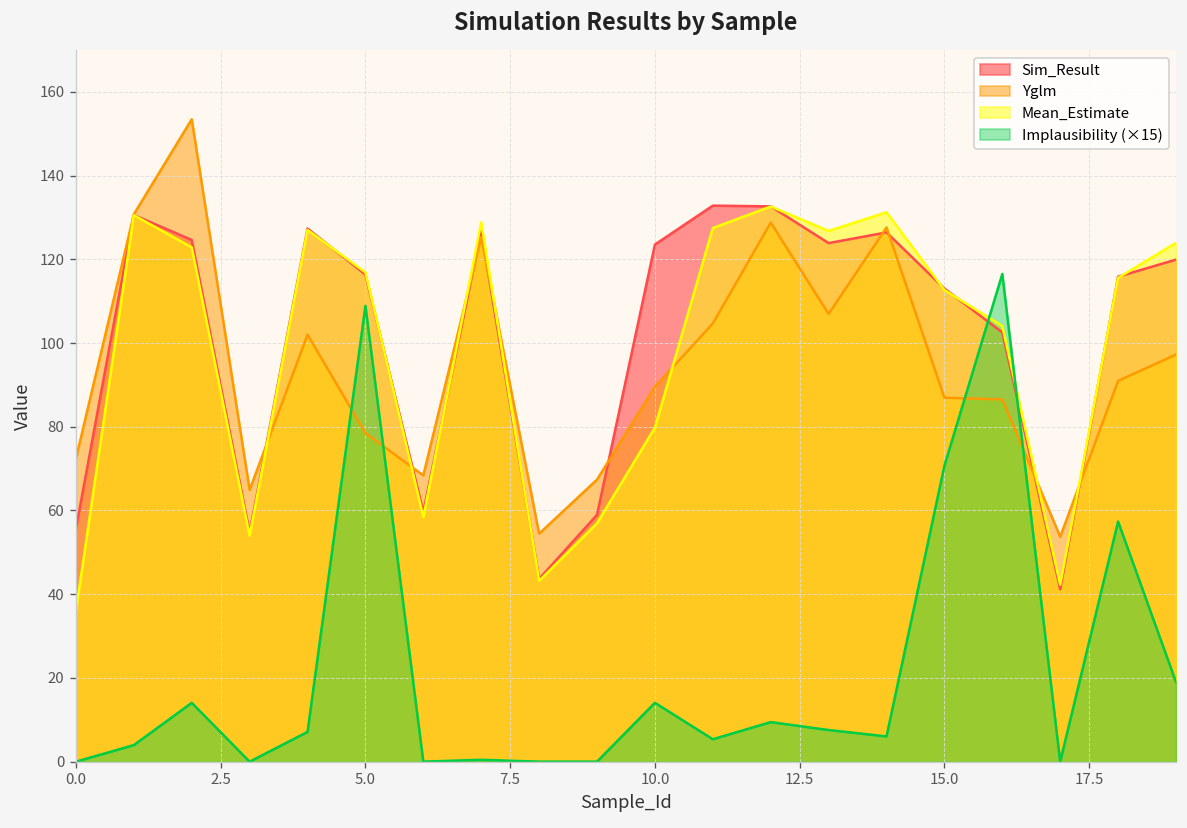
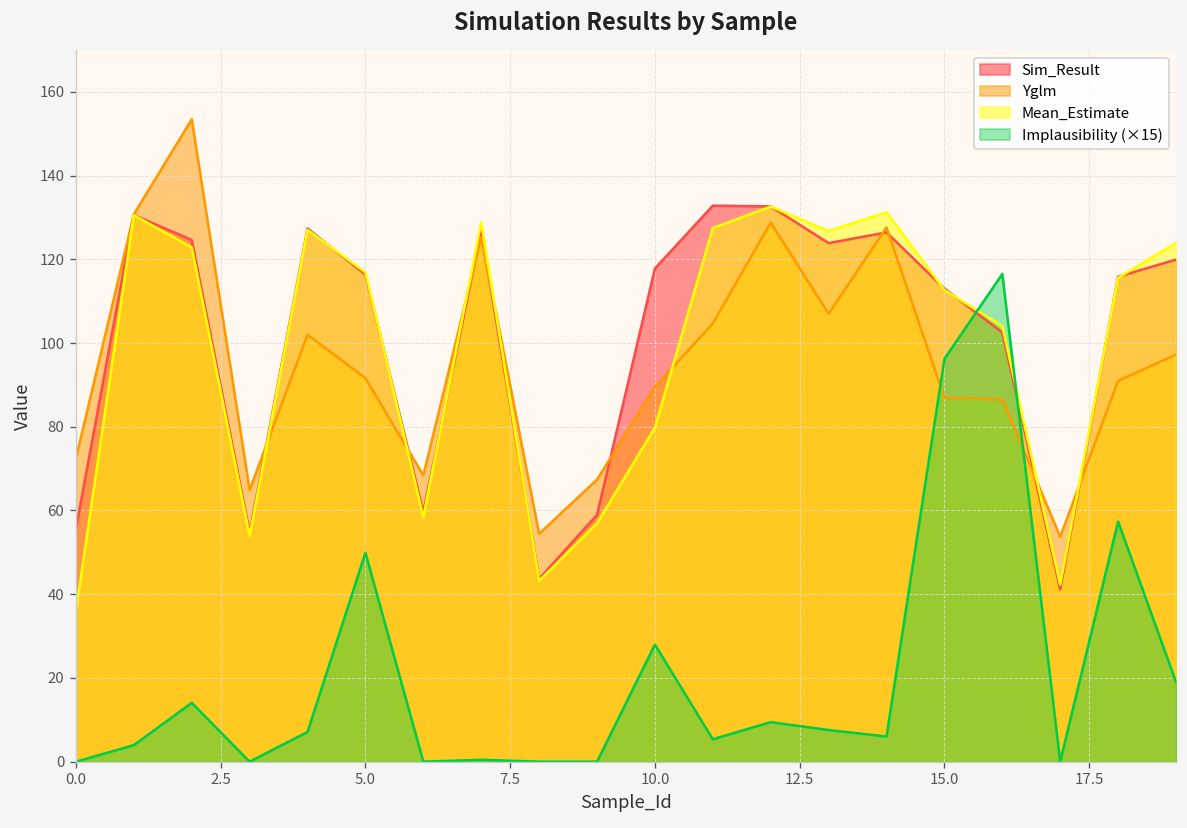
Yglm, 5.0: 78 -> 92
Implausibility (×15), 5.0: 109 -> 50
Sim_Result, 10.0: 124 -> 118
Implausibility (×15), 10.0: 14 -> 28
Implausibility (×15), 15.0: 71 -> 96
